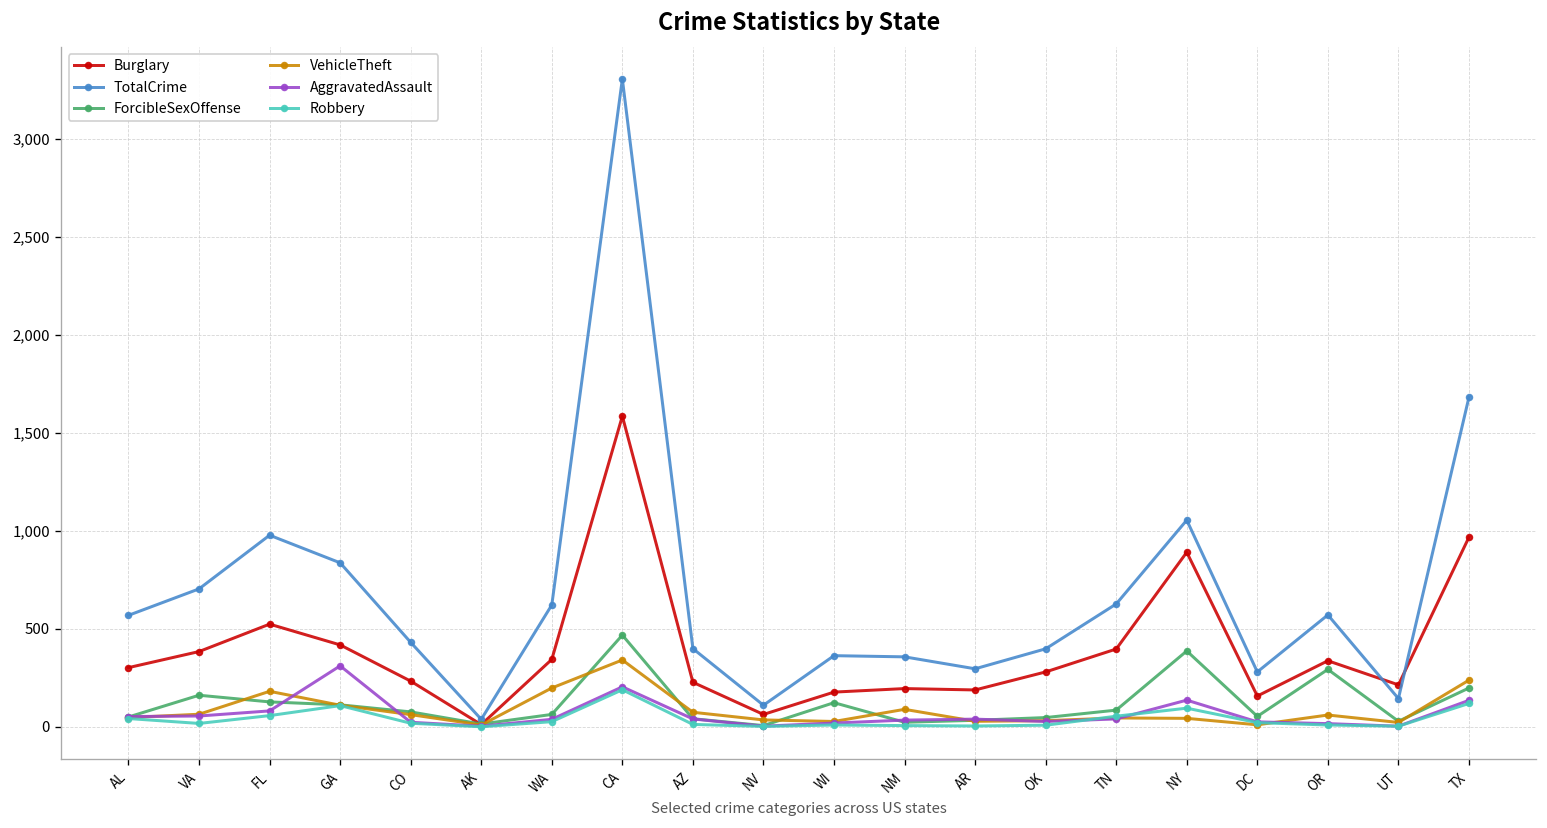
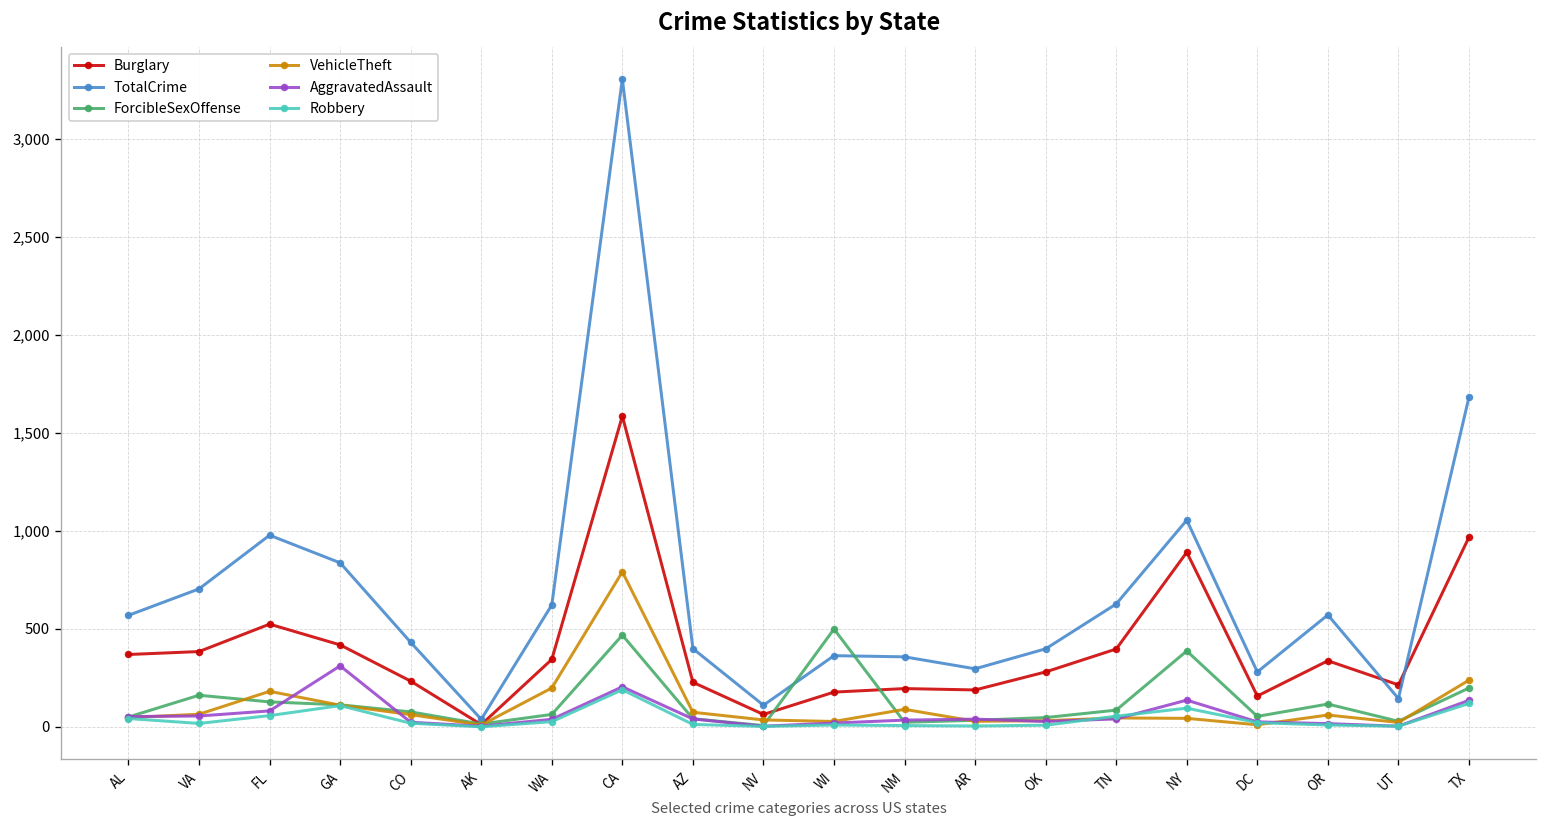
Burglary, AL: 300 -> 370
VehicleTheft, CA: 340 -> 790
ForcibleSexOffense, WI: 120 -> 500
ForcibleSexOffense, OR: 290 -> 120
